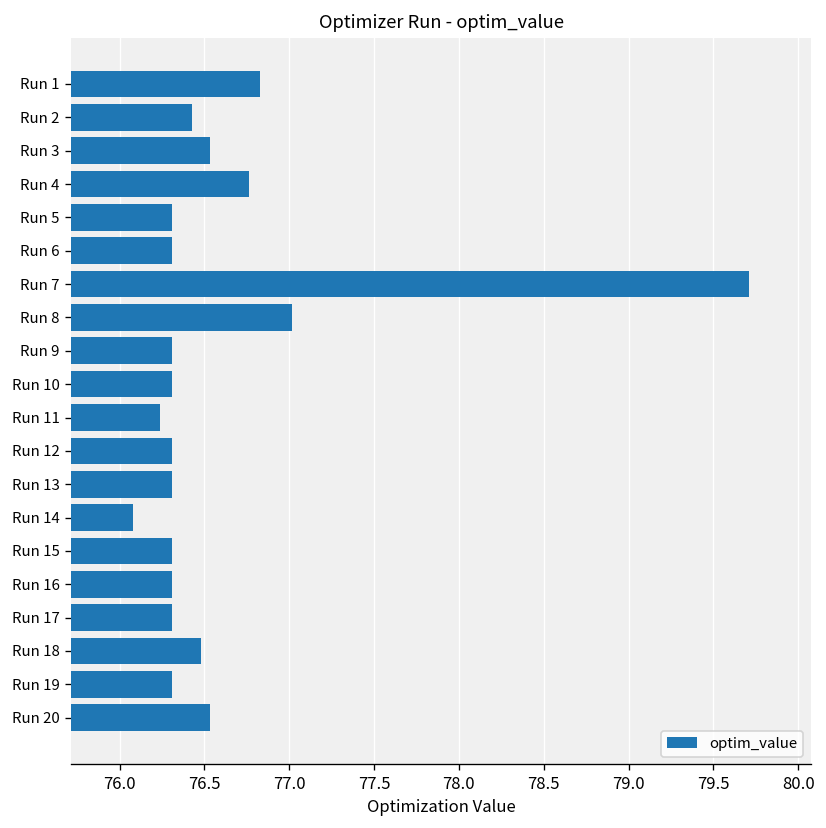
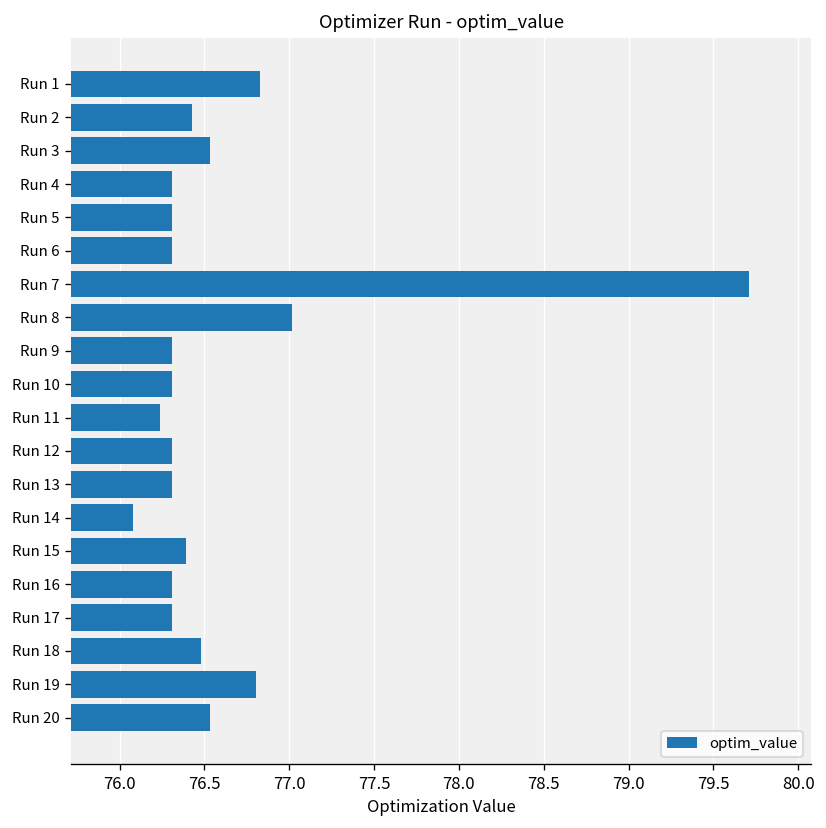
Run 4: 76.76 -> 76.31
Run 15: 76.31 -> 76.39
Run 19: 76.31 -> 76.80
